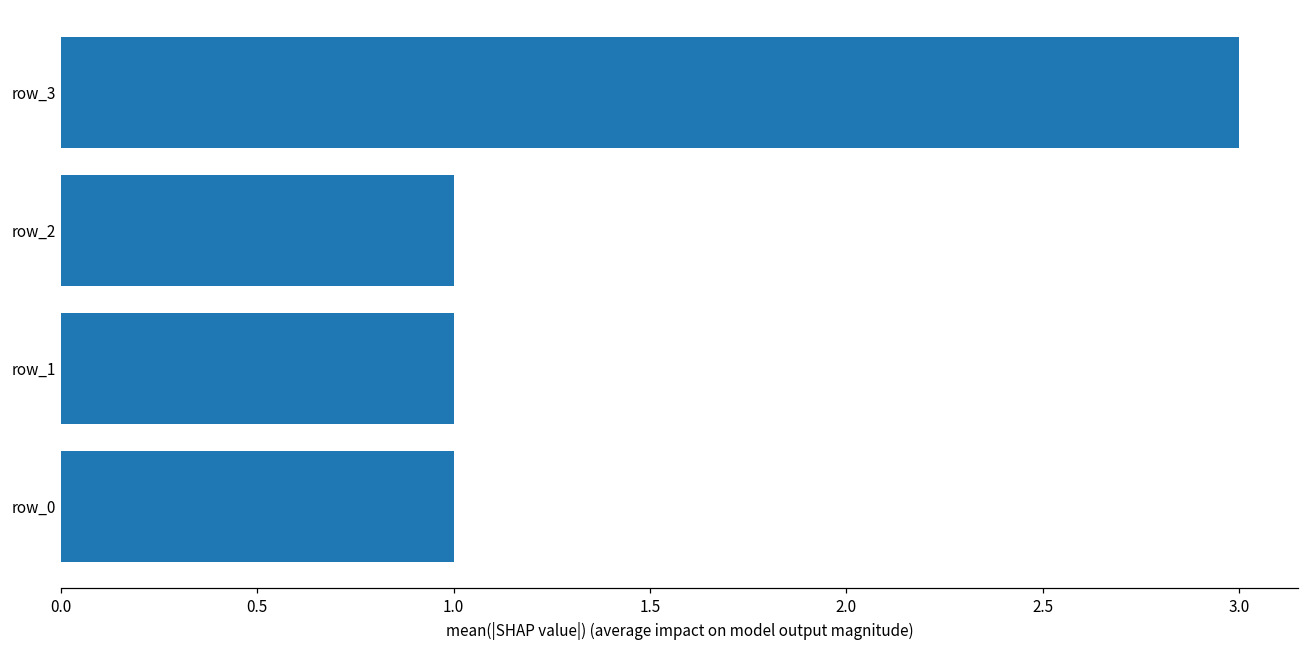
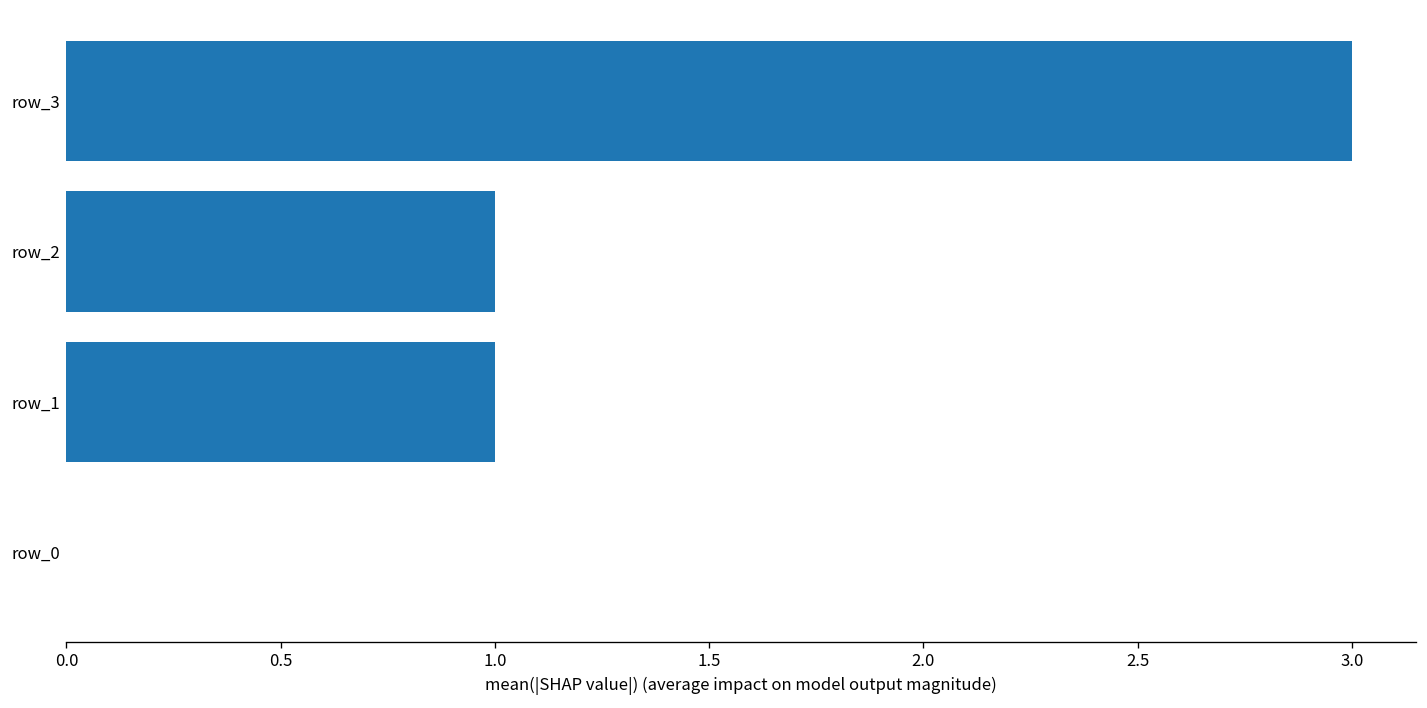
row_0: 1 -> 0
